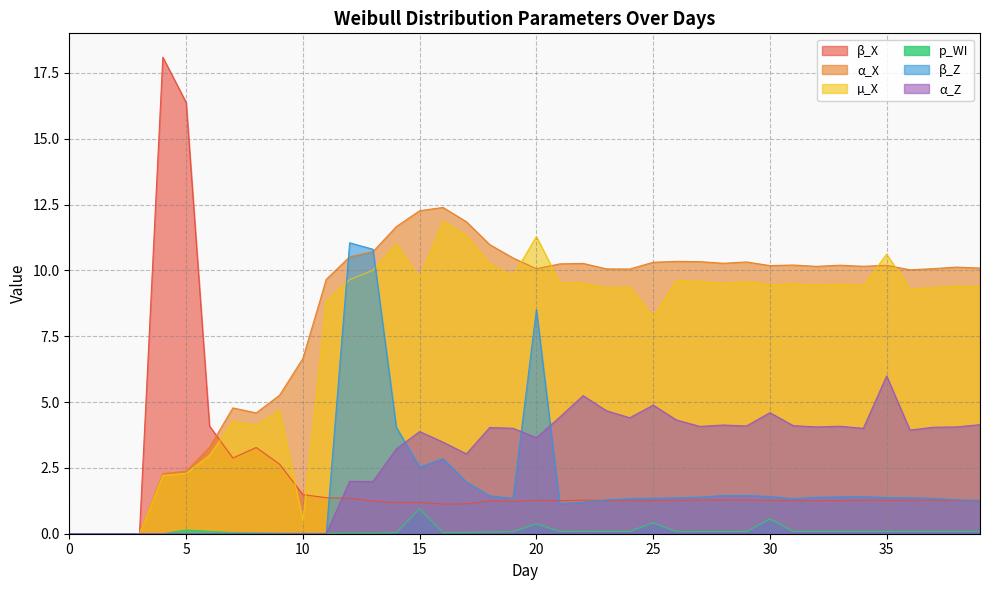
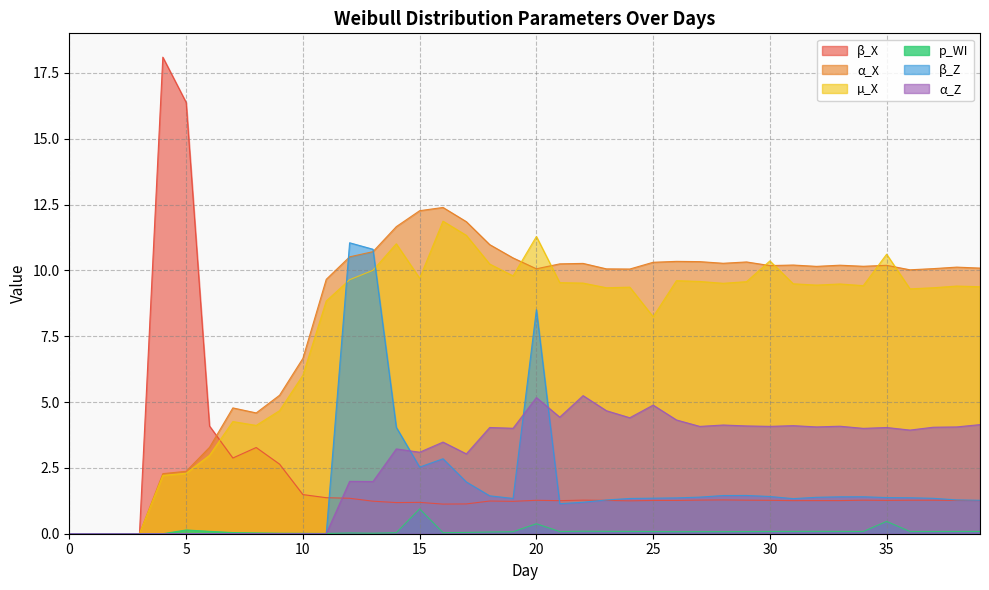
µ_X, 10: 0.5 -> 6.0
α_Z, 15: 3.9 -> 3.1
α_Z, 20: 3.6 -> 5.2
p_WI, 25: 0.4 -> 0.1
µ_X, 30: 9.5 -> 10.4
p_WI, 30: 0.6 -> 0.1
α_Z, 30: 4.6 -> 4.1
p_WI, 35: 0.1 -> 0.5
α_Z, 35: 6.0 -> 4.0
